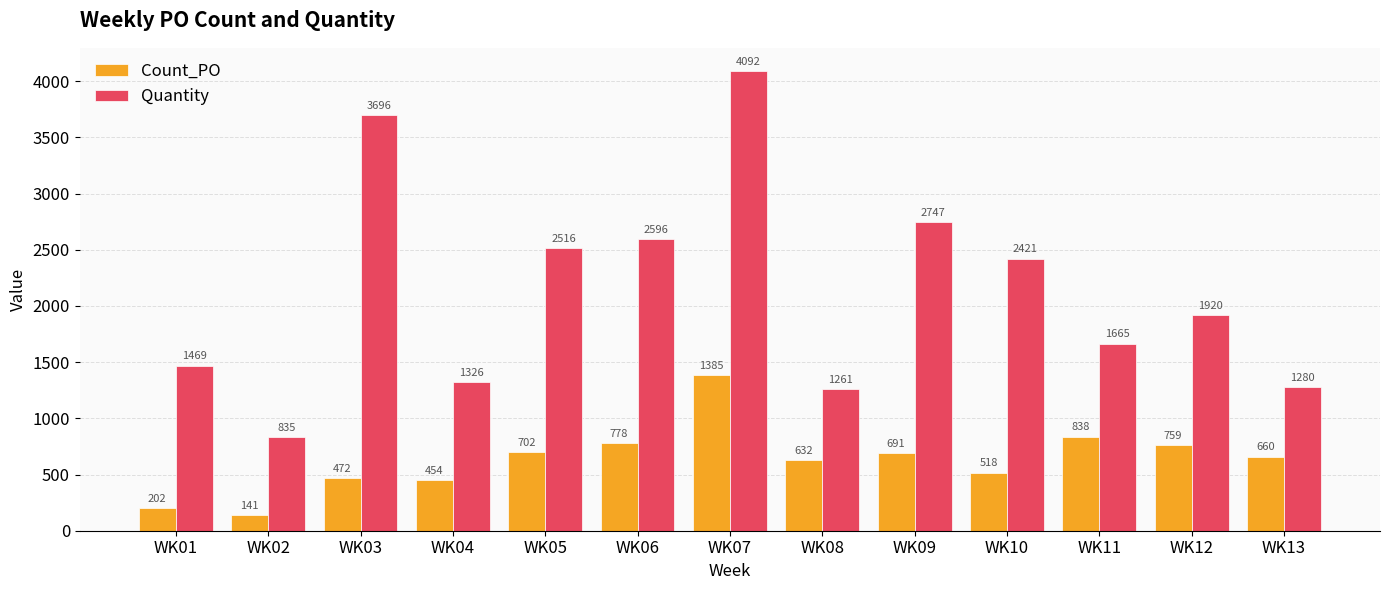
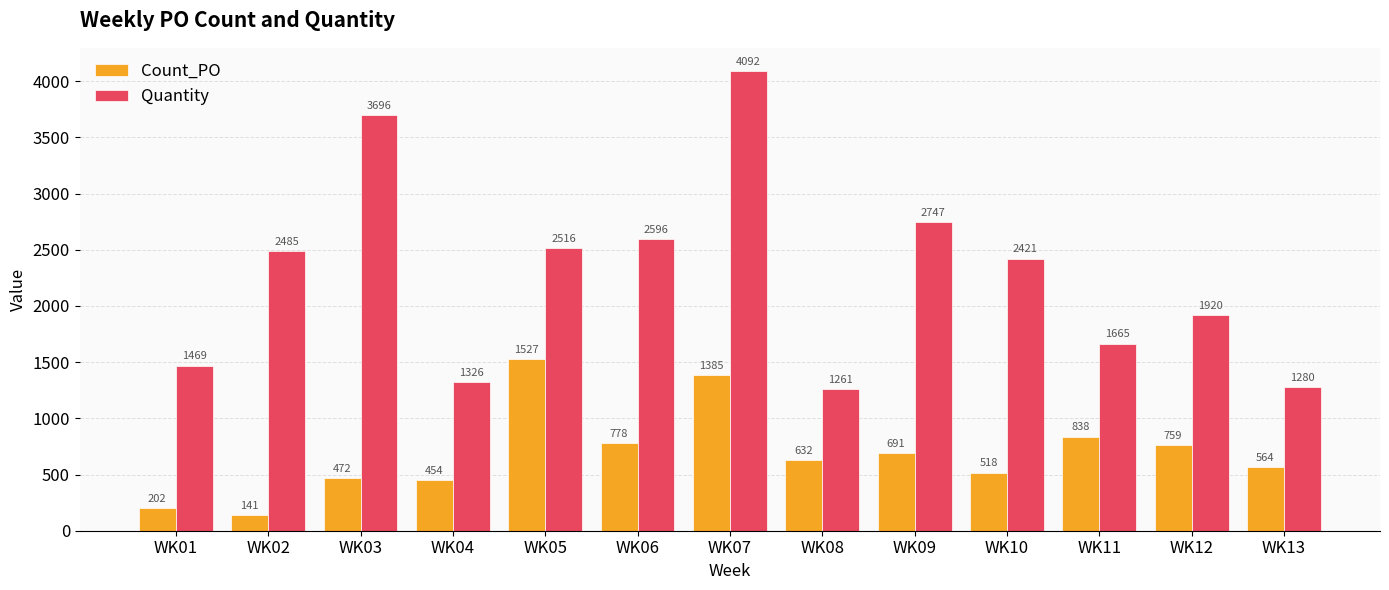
Quantity, WK02: 835 -> 2485
Count_PO, WK05: 702 -> 1527
Count_PO, WK13: 660 -> 564
